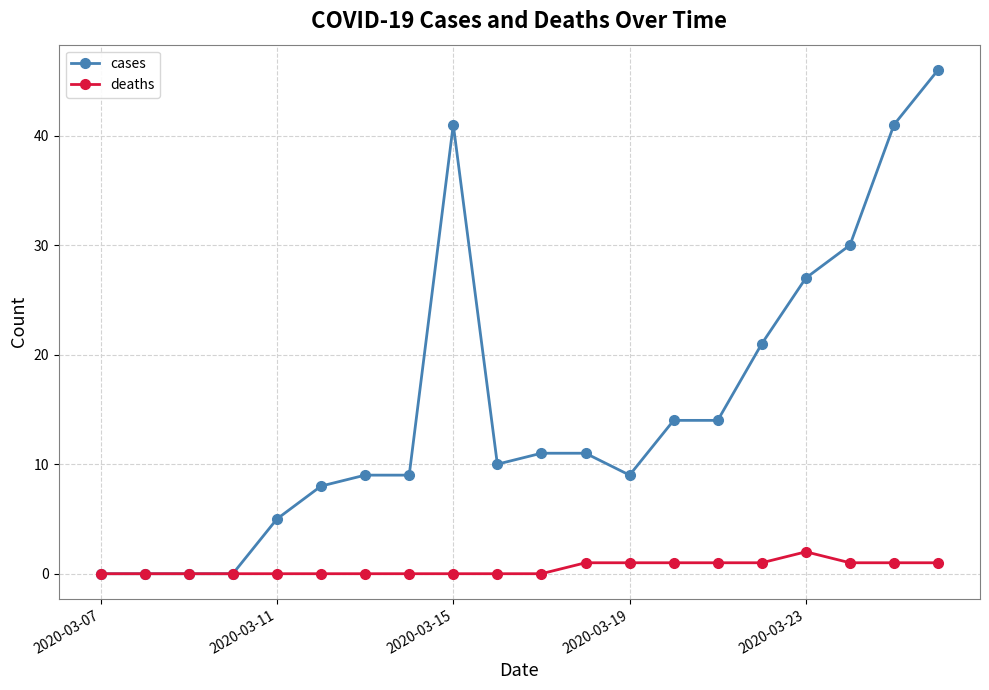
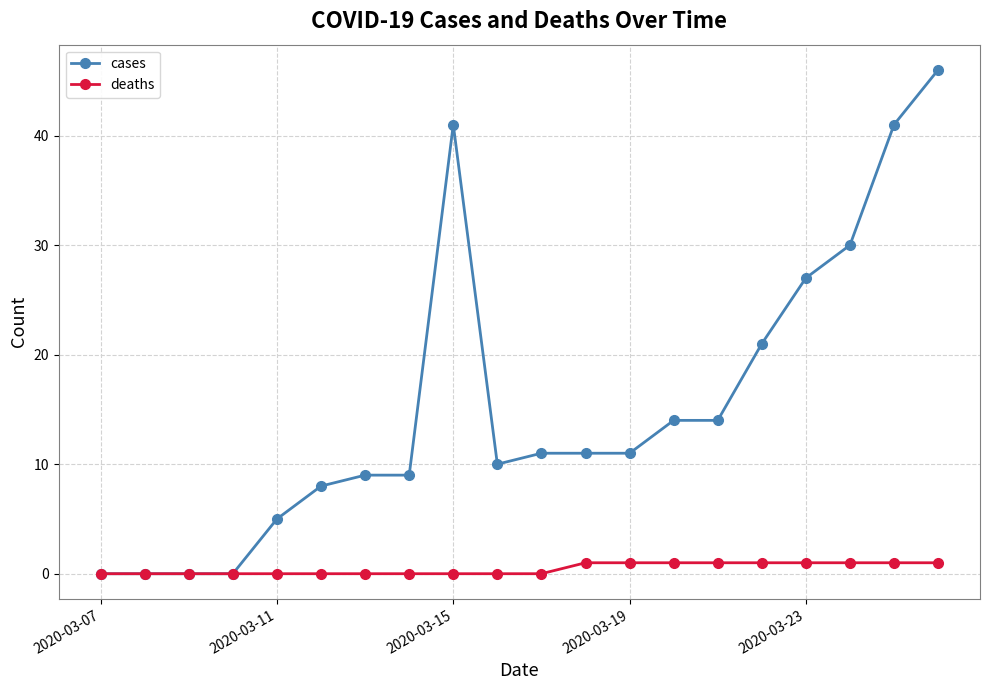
cases, 2020-03-19: 9 -> 11
deaths, 2020-03-23: 2 -> 1
